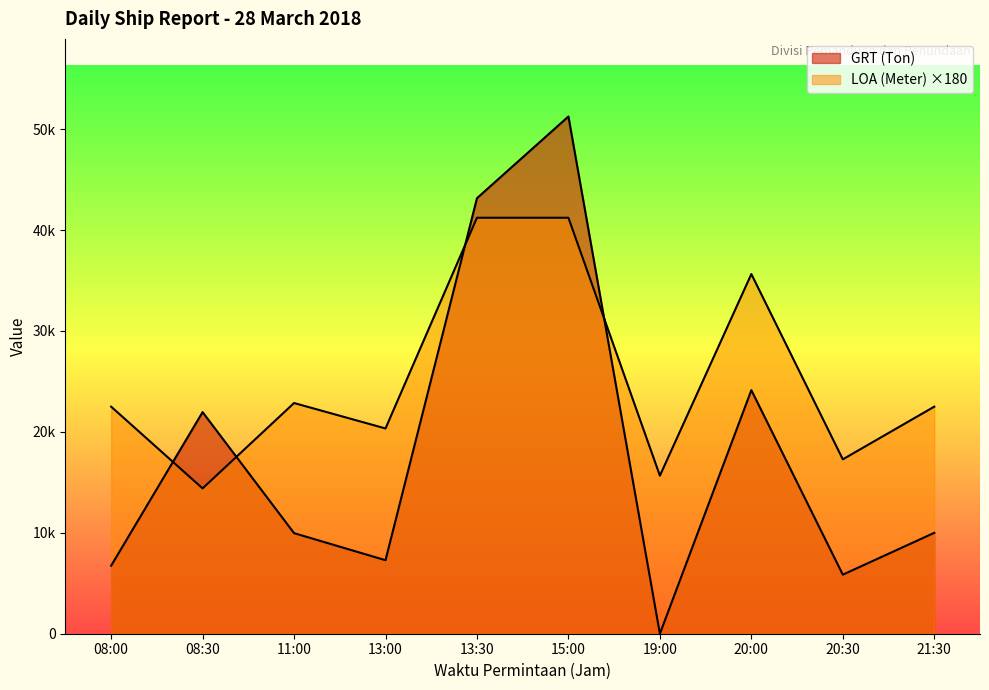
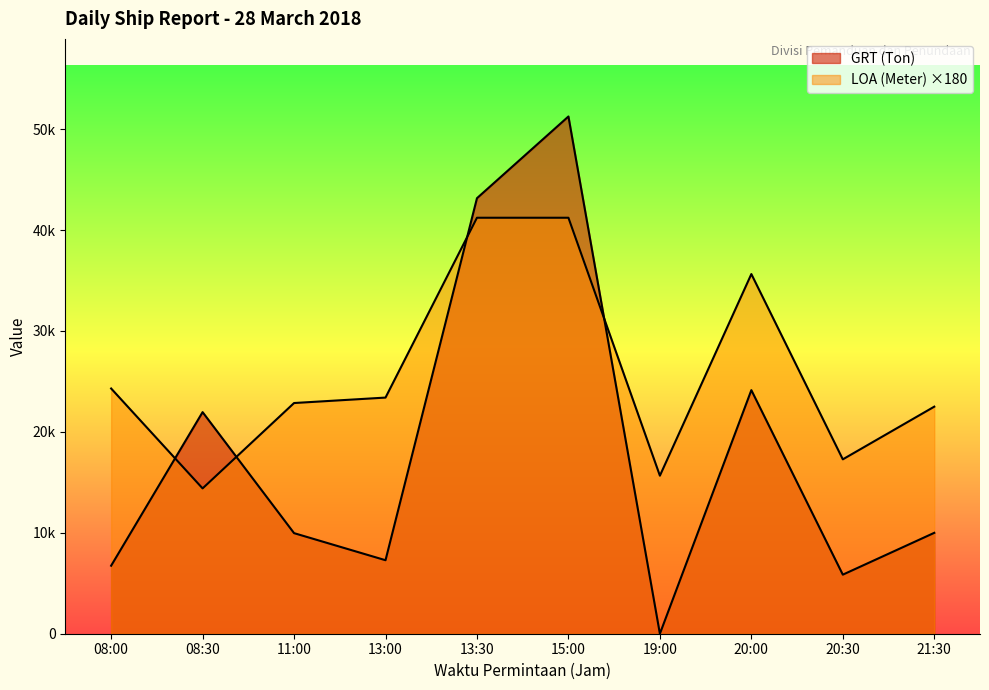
LOA (Meter) ×180, 08:00: 22500 -> 24300
LOA (Meter) ×180, 13:00: 20300 -> 23400
